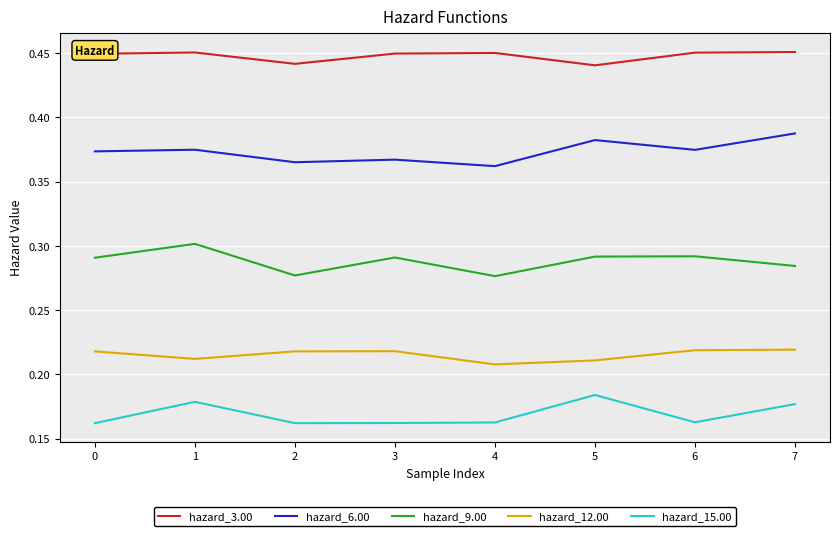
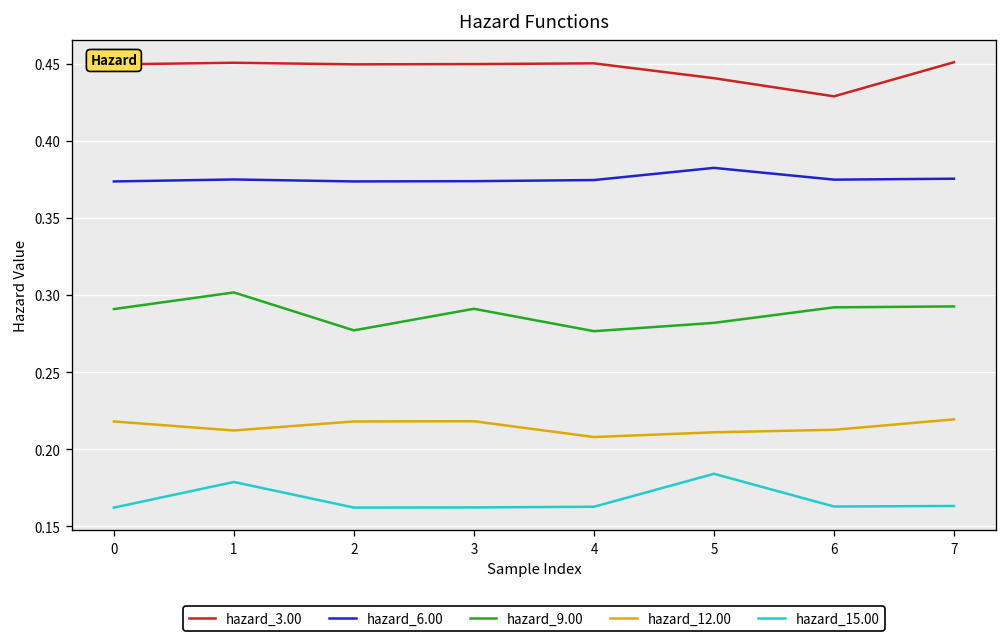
hazard_3.00, 2: 0.442 -> 0.449
hazard_6.00, 2: 0.365 -> 0.374
hazard_6.00, 3: 0.367 -> 0.374
hazard_6.00, 4: 0.362 -> 0.374
hazard_9.00, 5: 0.292 -> 0.282
hazard_3.00, 6: 0.450 -> 0.429
hazard_12.00, 6: 0.219 -> 0.213
hazard_6.00, 7: 0.388 -> 0.375
hazard_9.00, 7: 0.284 -> 0.293
hazard_15.00, 7: 0.177 -> 0.163
